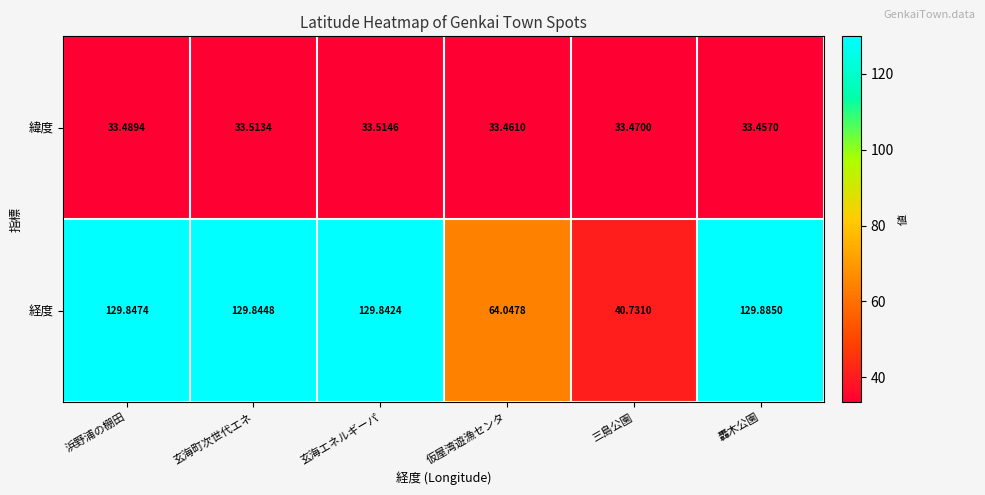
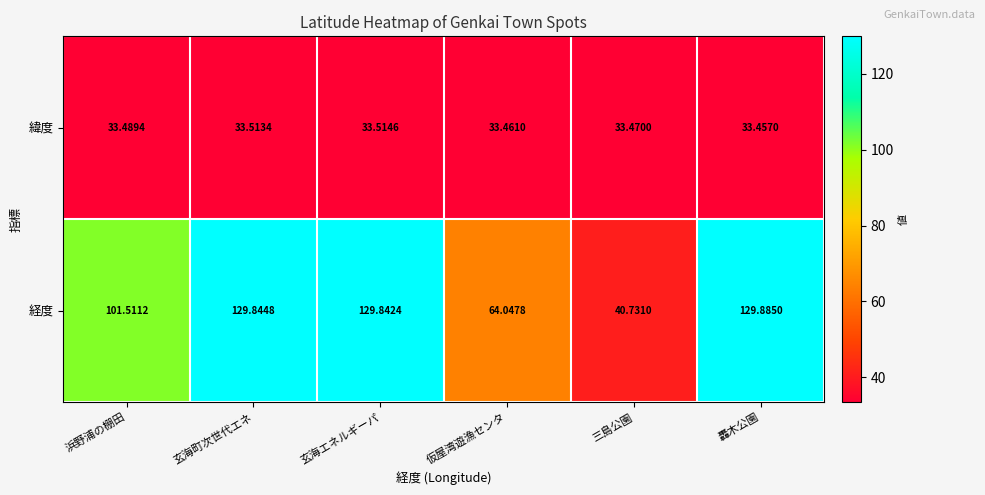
経度, 浜野浦の棚田: 129.8474 -> 101.5112
